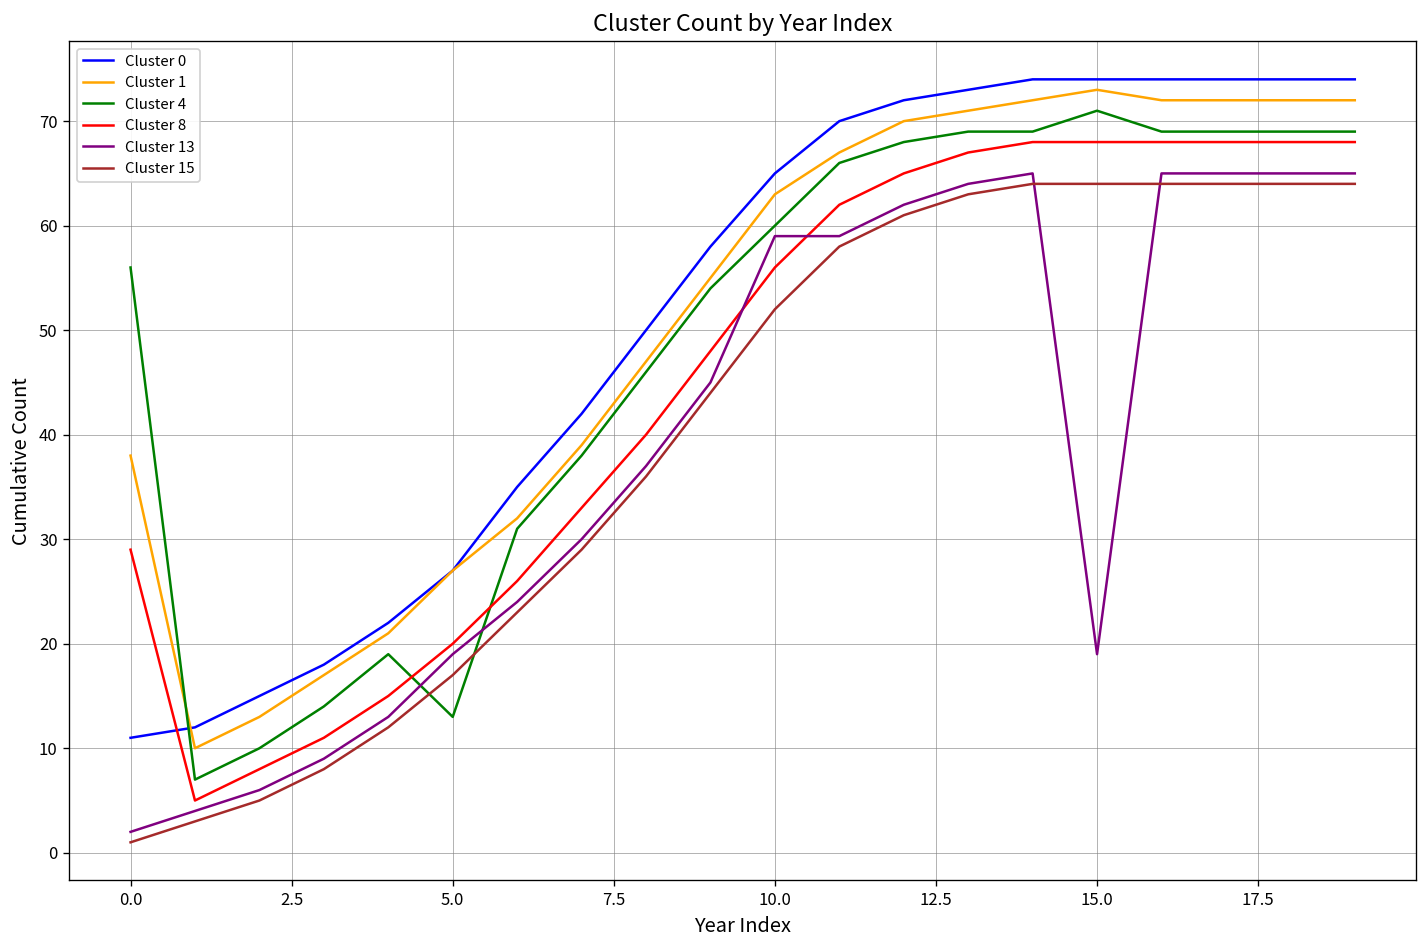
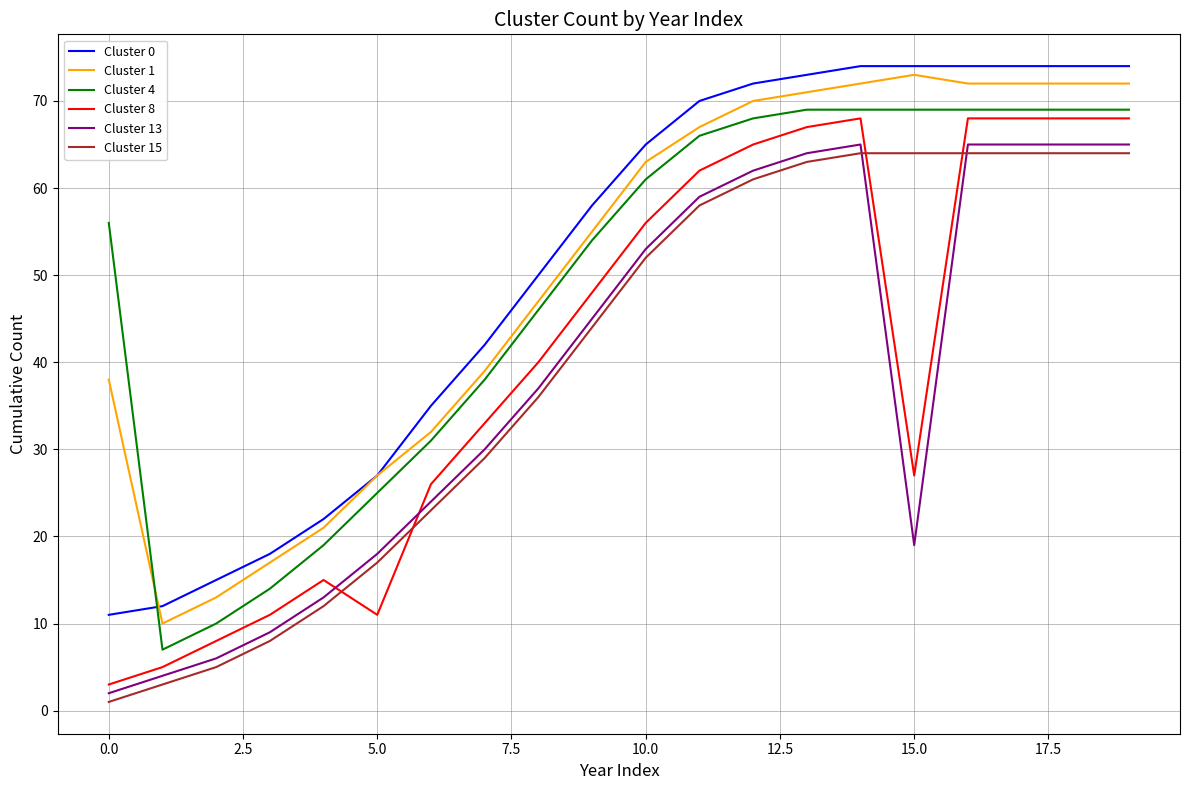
Cluster 8, 0.0: 29 -> 3
Cluster 4, 5.0: 13 -> 25
Cluster 8, 5.0: 20 -> 11
Cluster 13, 5.0: 19 -> 18
Cluster 4, 10.0: 60 -> 61
Cluster 13, 10.0: 59 -> 53
Cluster 4, 15.0: 71 -> 69
Cluster 8, 15.0: 68 -> 27
